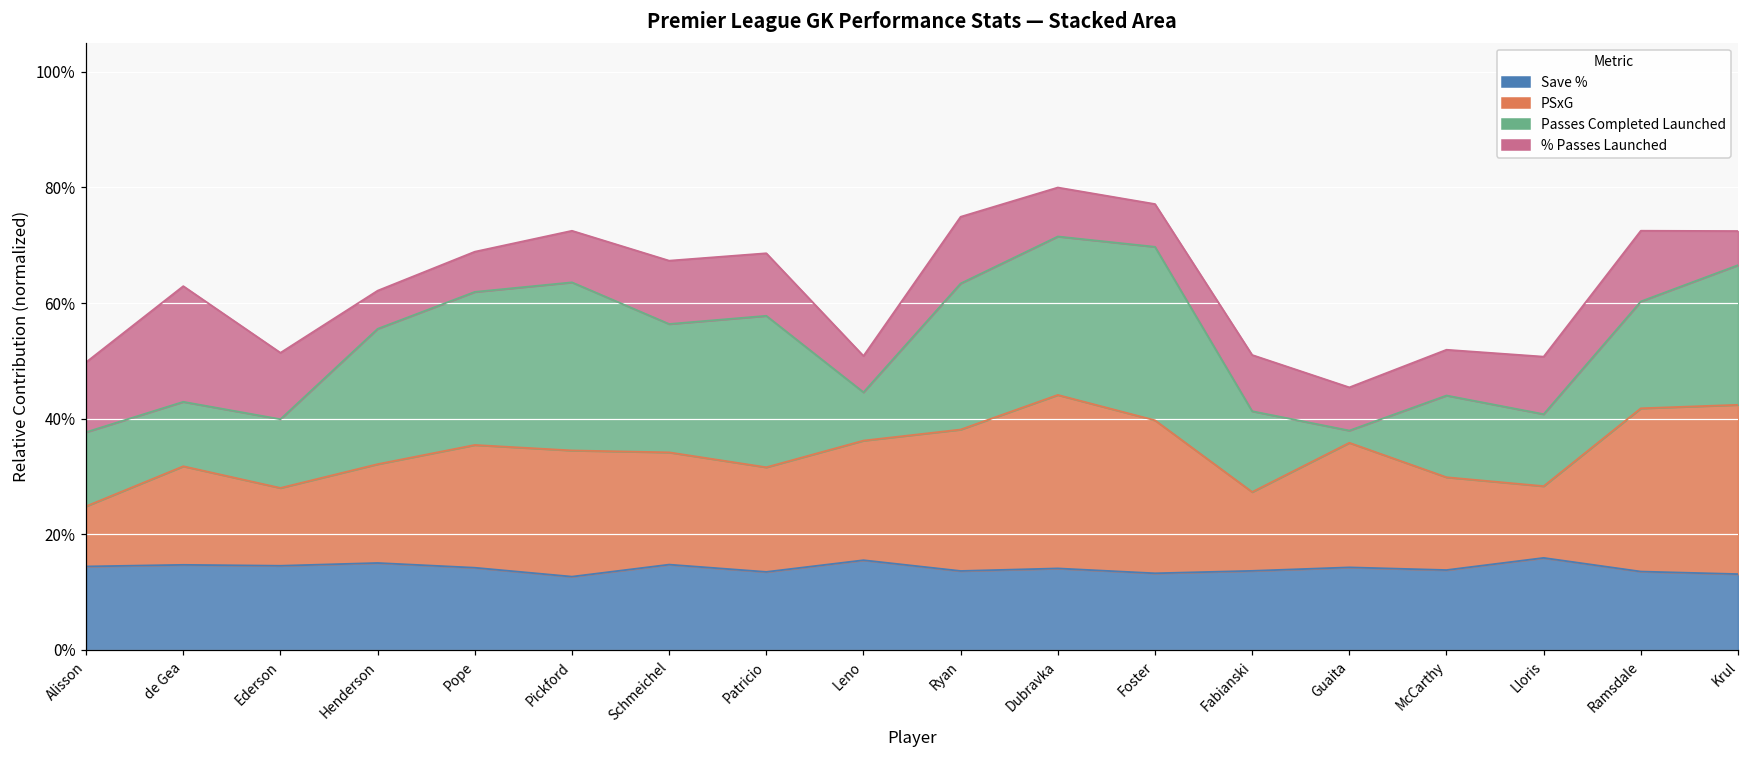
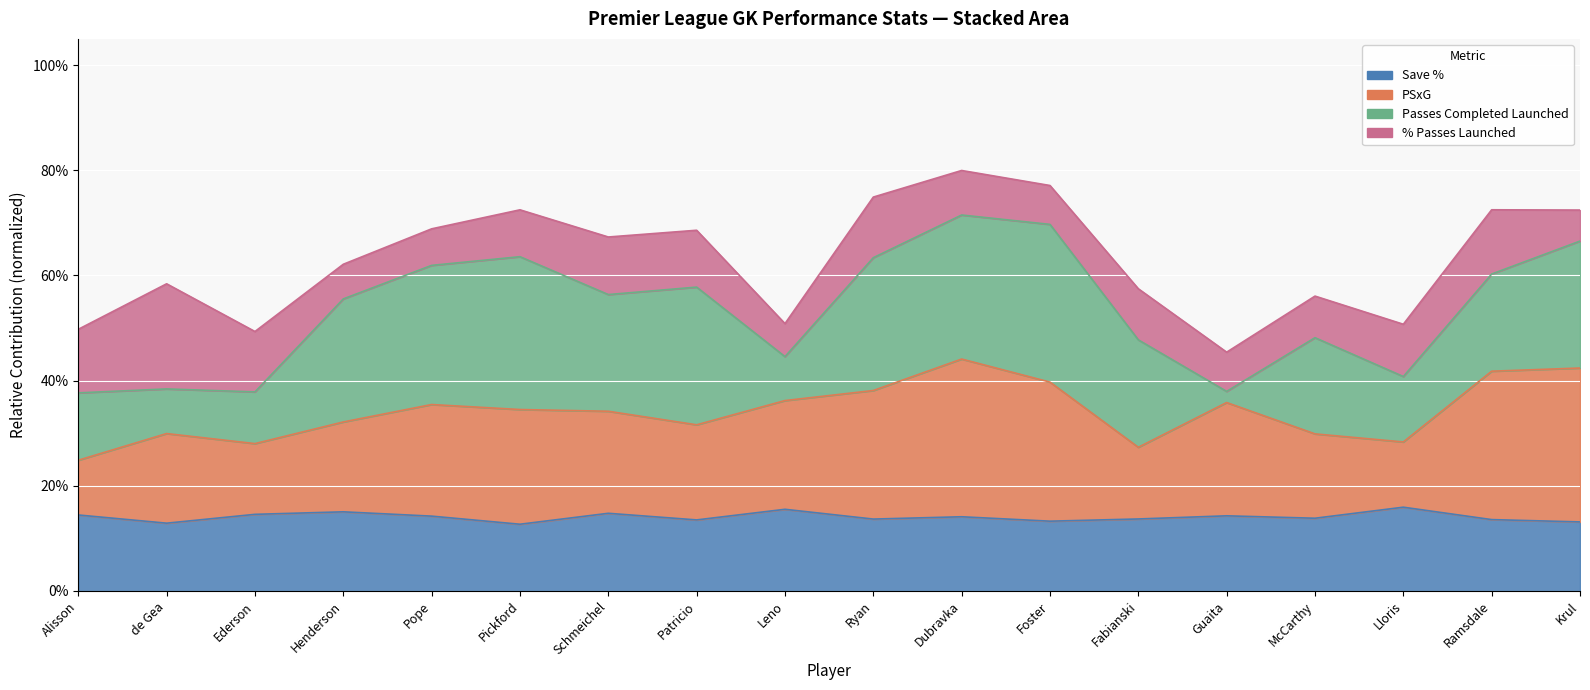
Save %, de Gea: 15% -> 13%
Passes Completed Launched, de Gea: 11% -> 8%
Passes Completed Launched, Ederson: 12% -> 10%
Passes Completed Launched, Fabianski: 14% -> 20%
Passes Completed Launched, McCarthy: 14% -> 18%
